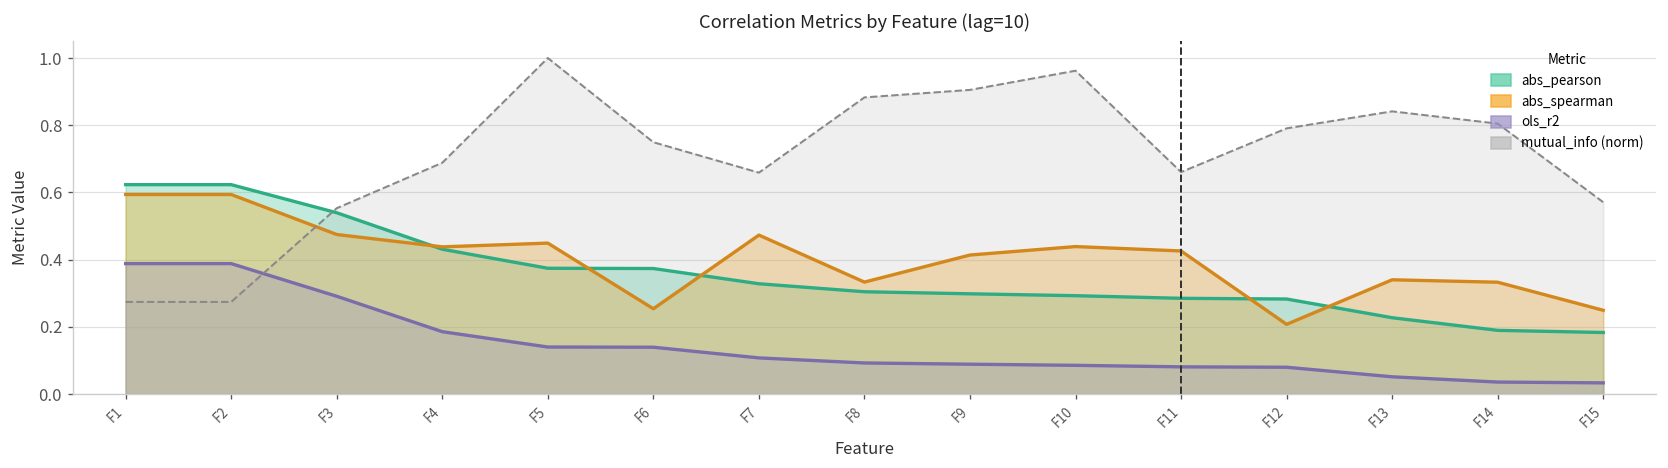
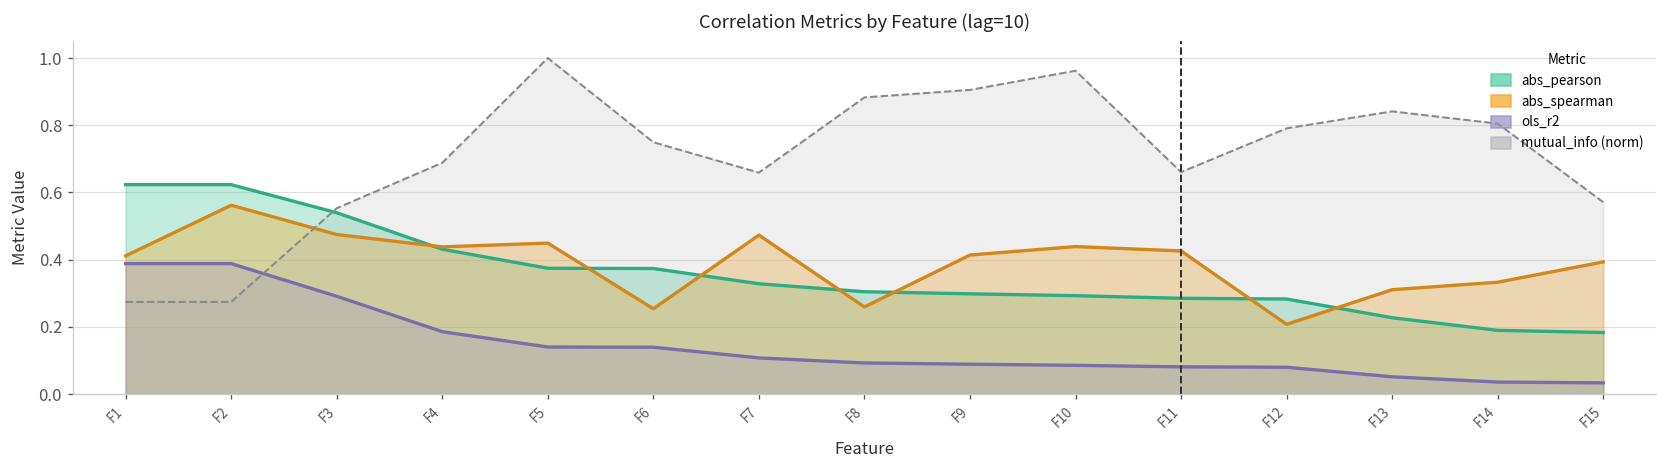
abs_spearman, F1: 0.59 -> 0.41
abs_spearman, F2: 0.59 -> 0.56
abs_spearman, F8: 0.33 -> 0.26
abs_spearman, F13: 0.34 -> 0.31
abs_spearman, F15: 0.25 -> 0.39
